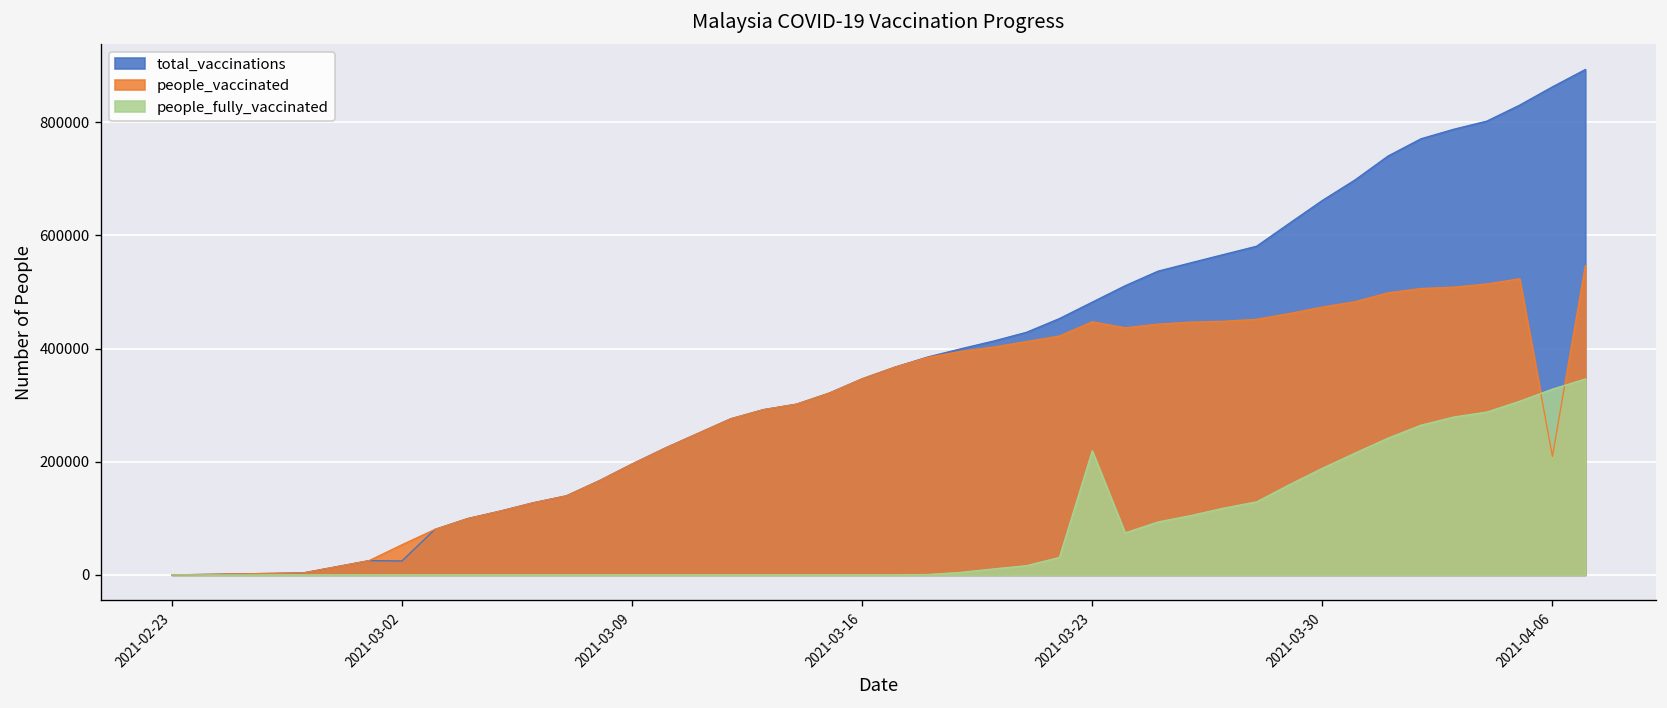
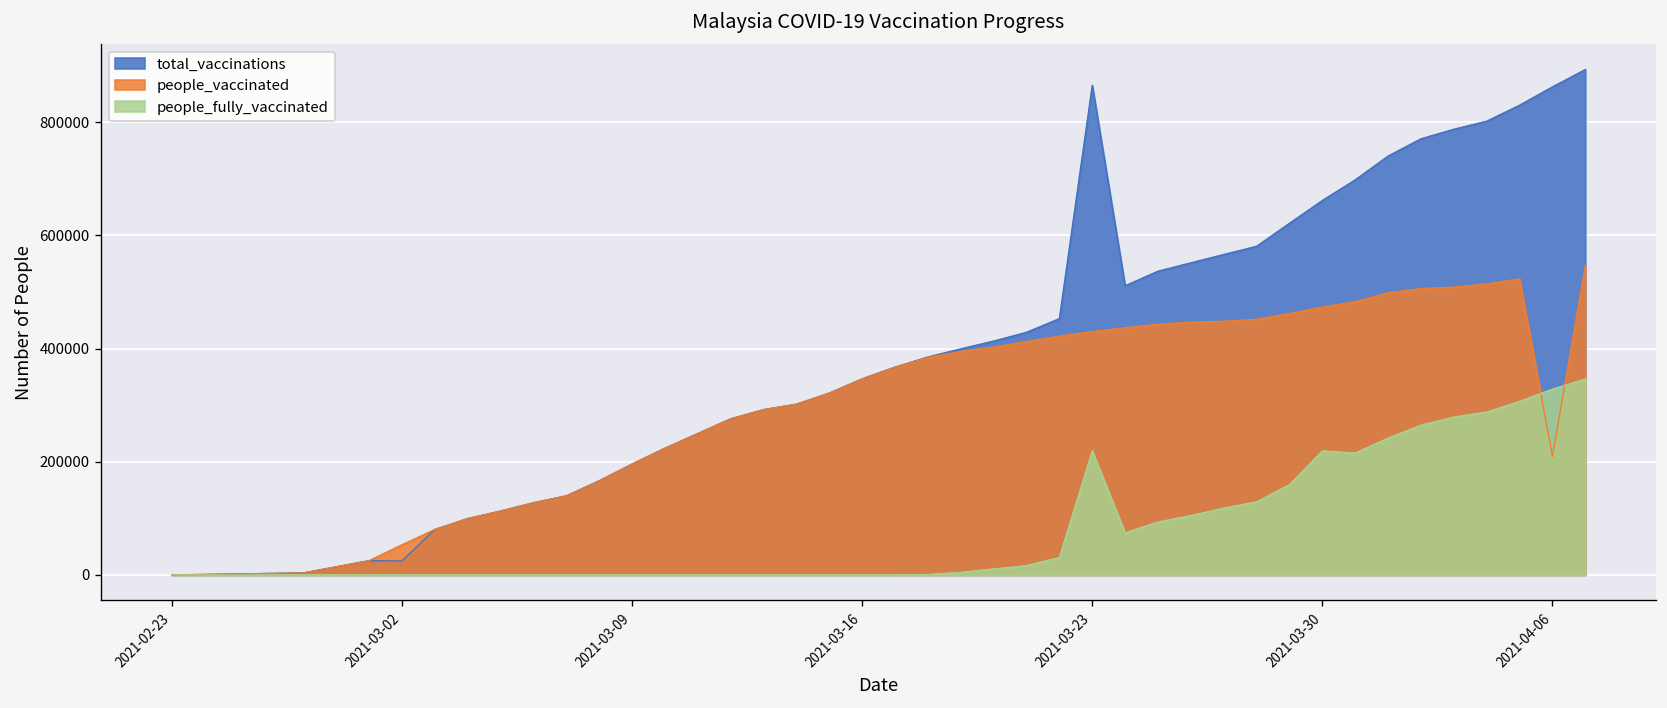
total_vaccinations, 2021-03-23: 480000 -> 870000
people_vaccinated, 2021-03-23: 450000 -> 430000
people_fully_vaccinated, 2021-03-30: 190000 -> 220000
